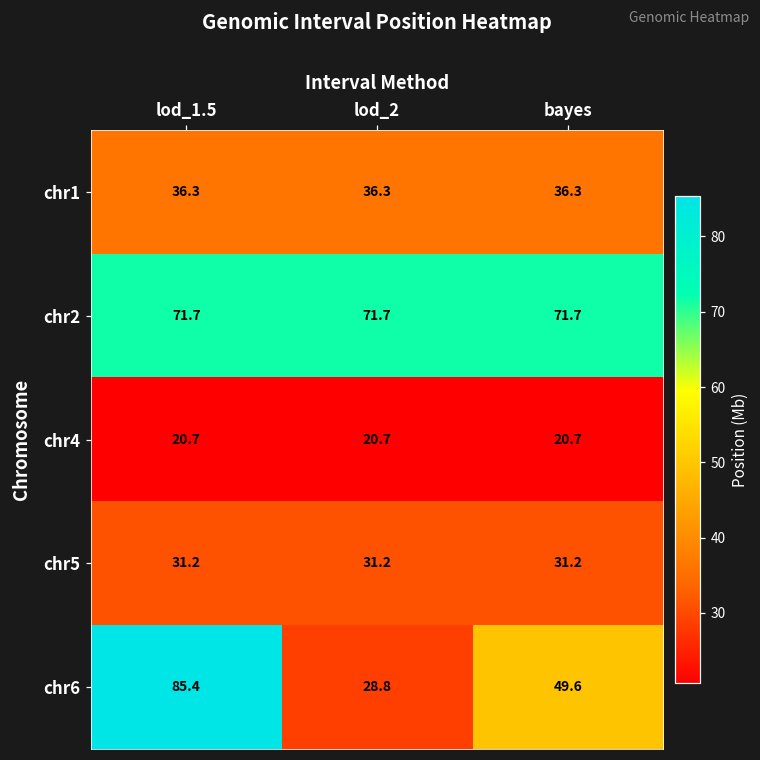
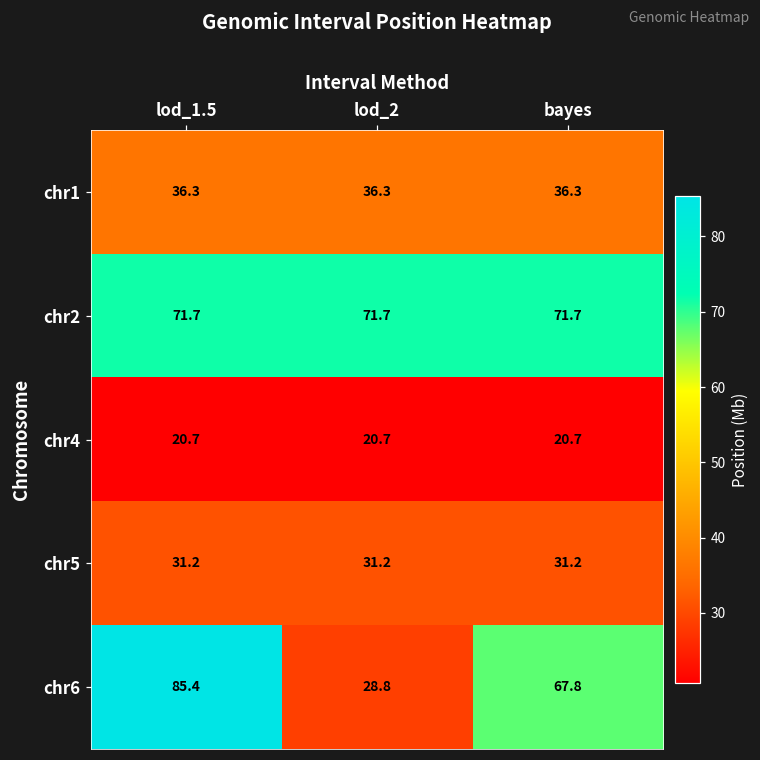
chr6, bayes: 49.6 -> 67.8
